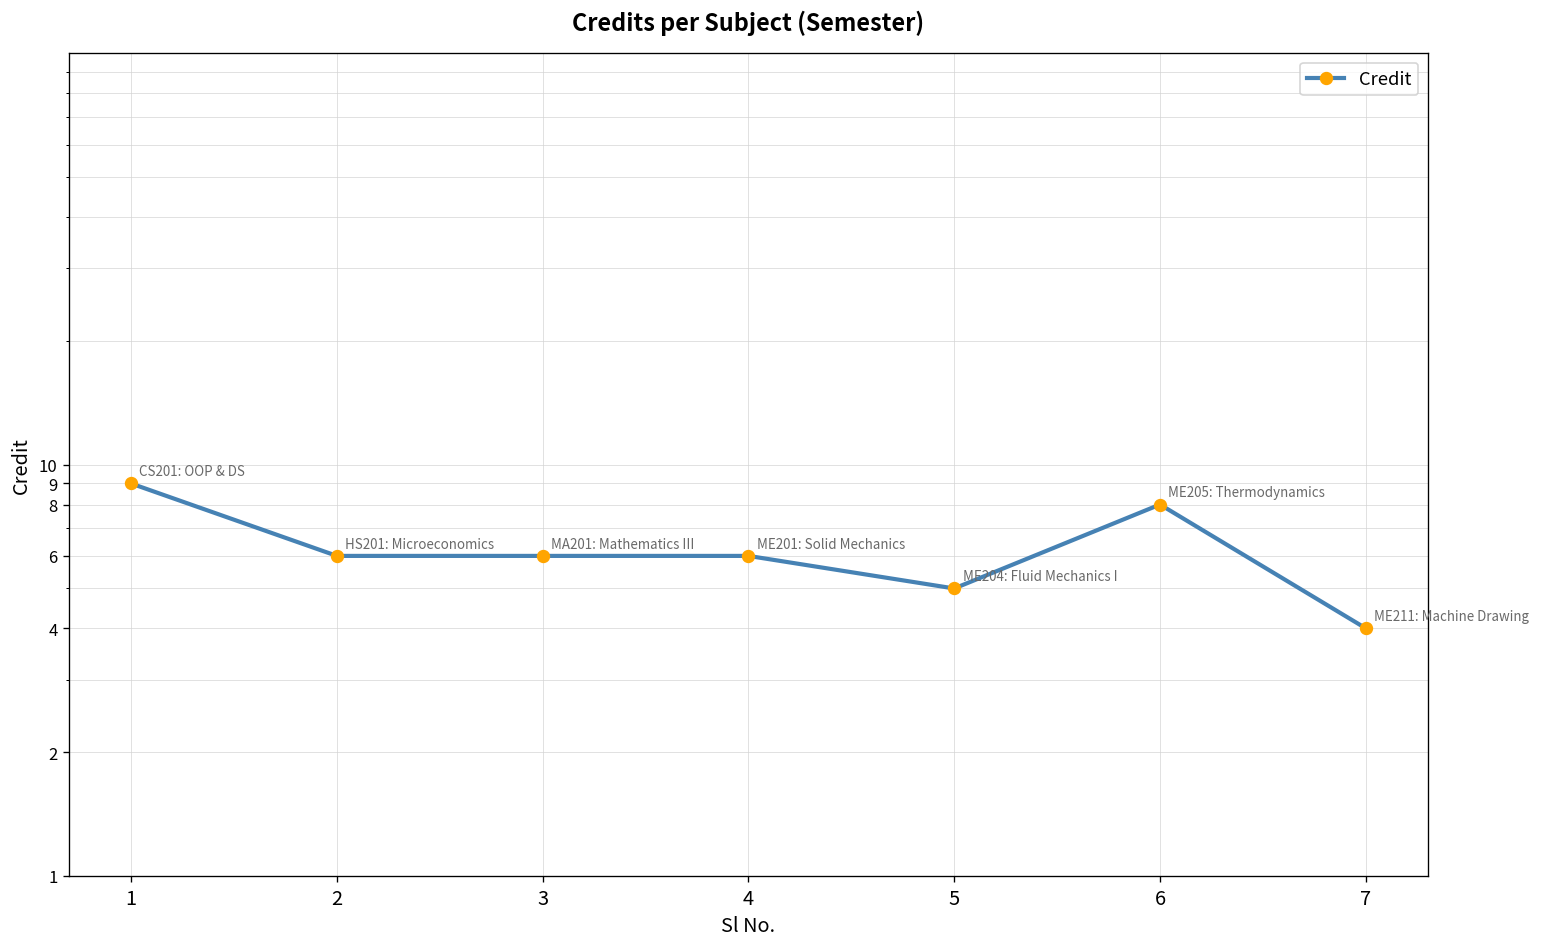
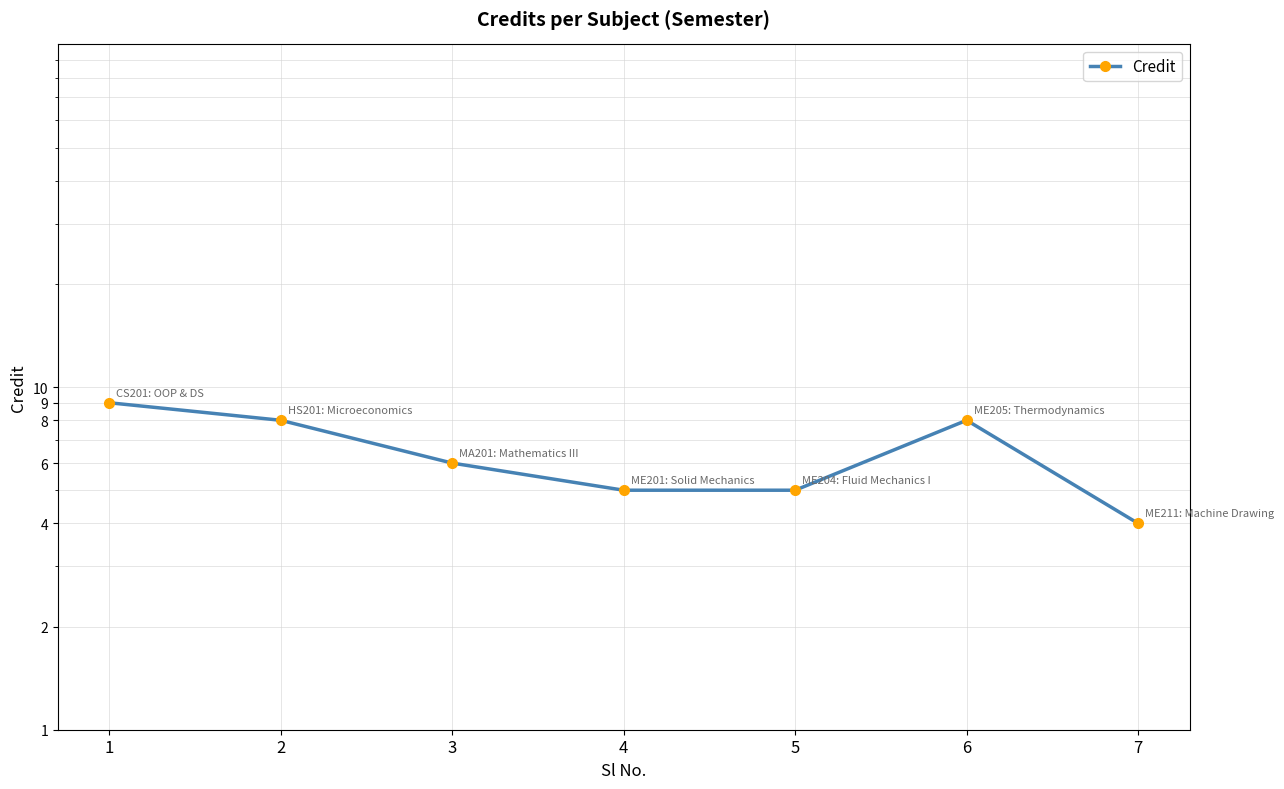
2: 6 -> 8
4: 6 -> 5
